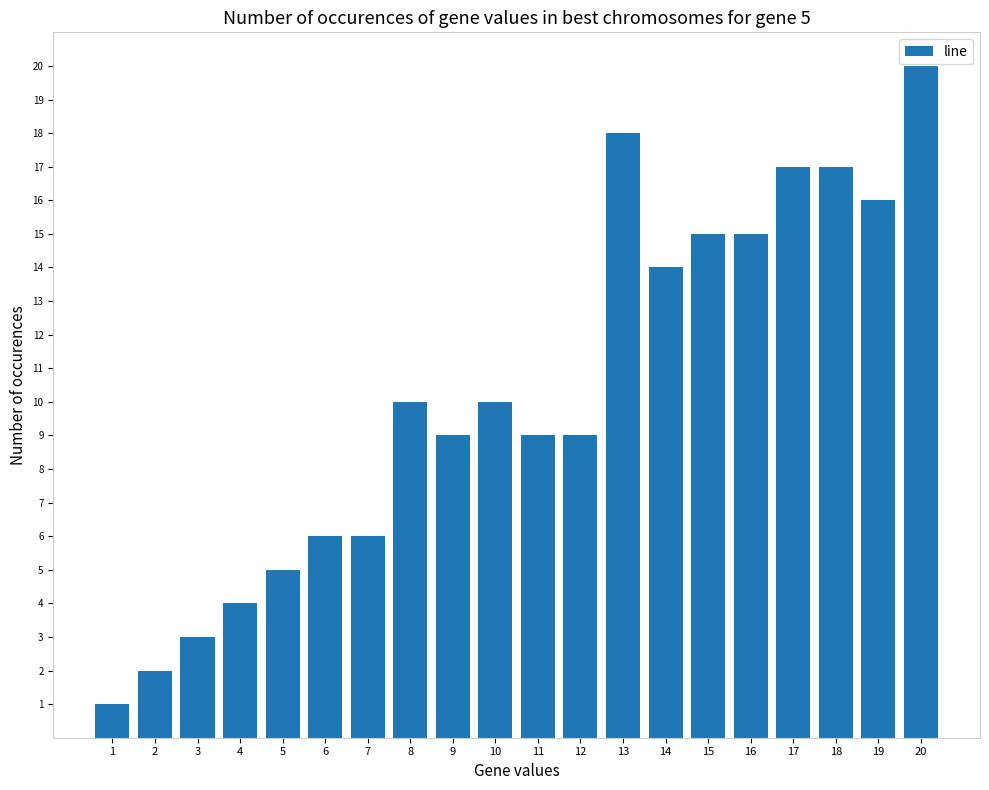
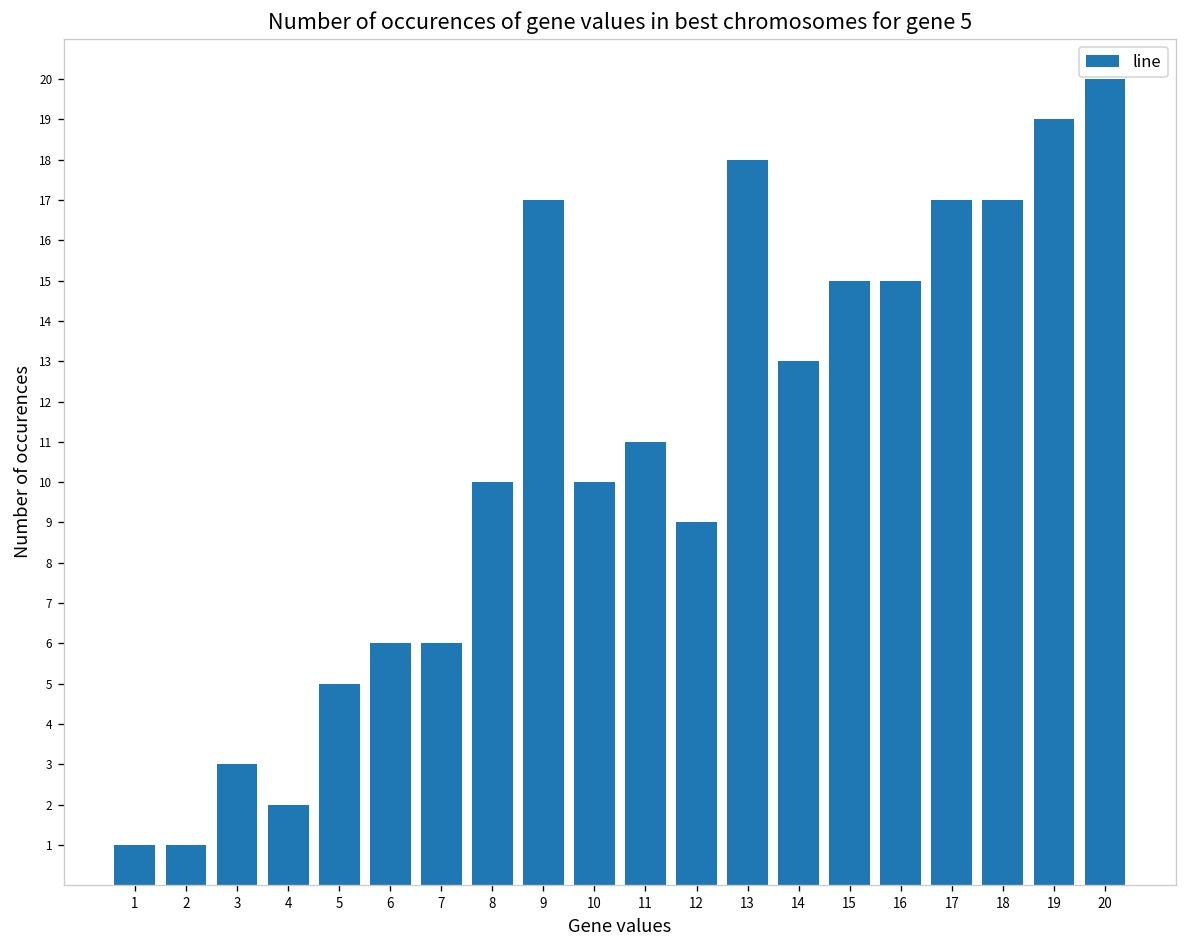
2: 2 -> 1
4: 4 -> 2
9: 9 -> 17
11: 9 -> 11
14: 14 -> 13
19: 16 -> 19
